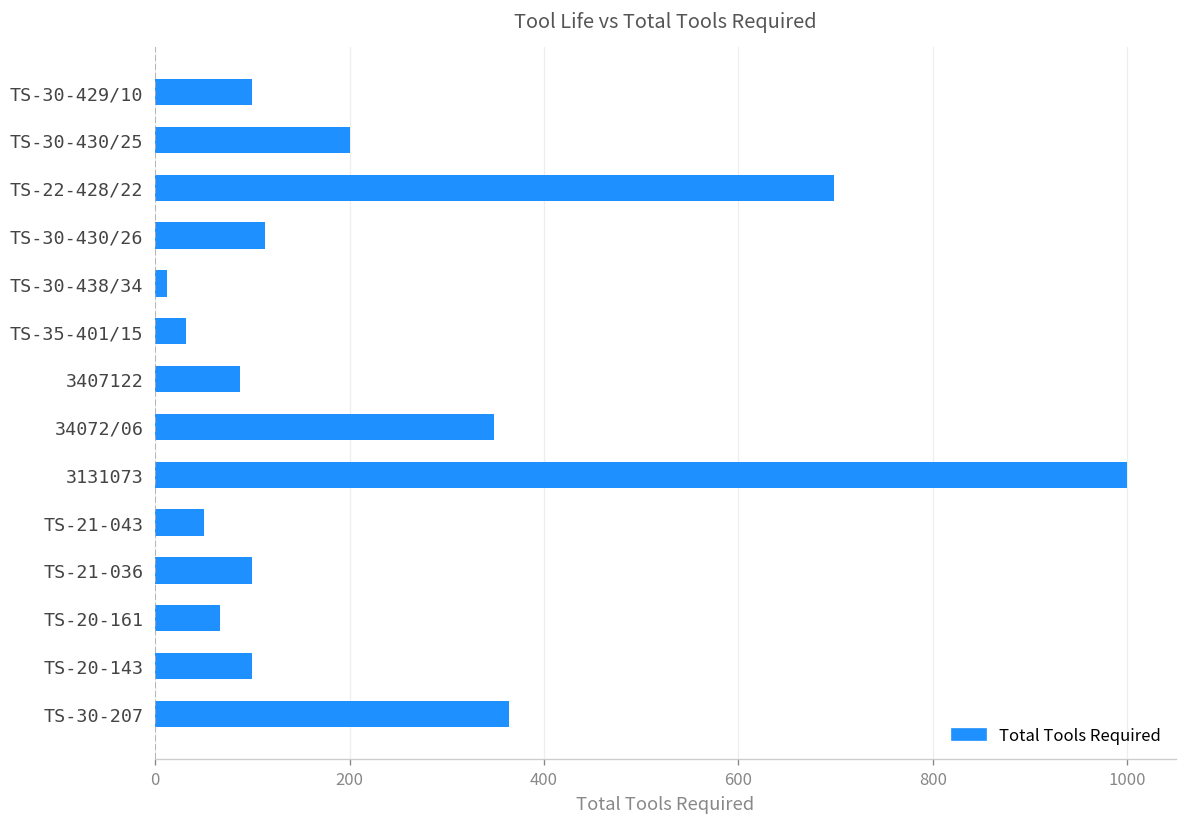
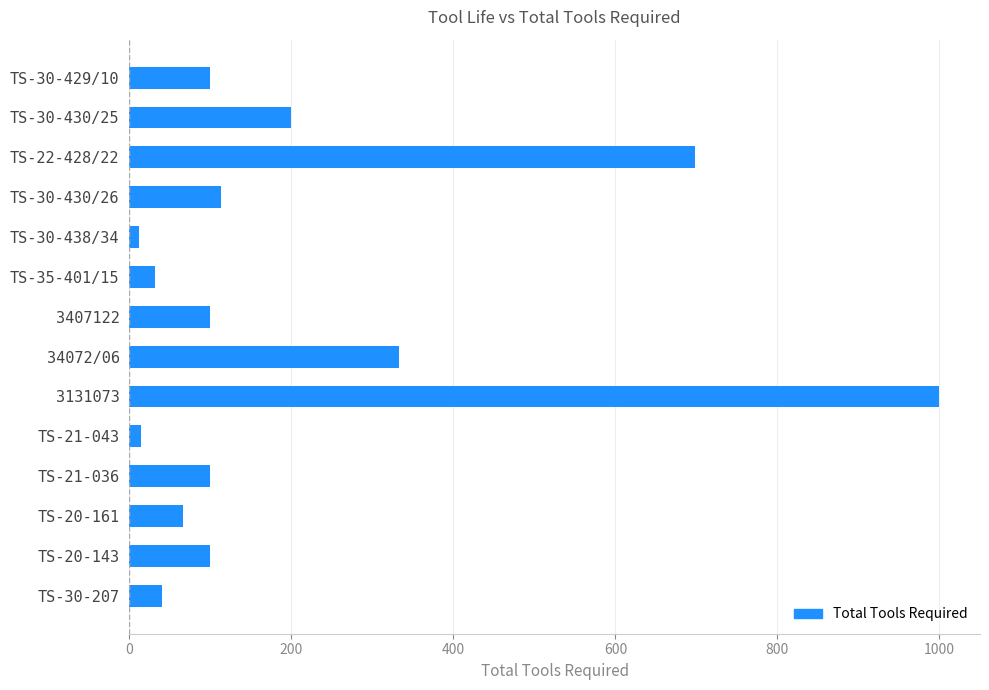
3407122: 90 -> 100
34072/06: 350 -> 330
TS-21-043: 50 -> 20
TS-30-207: 360 -> 40
